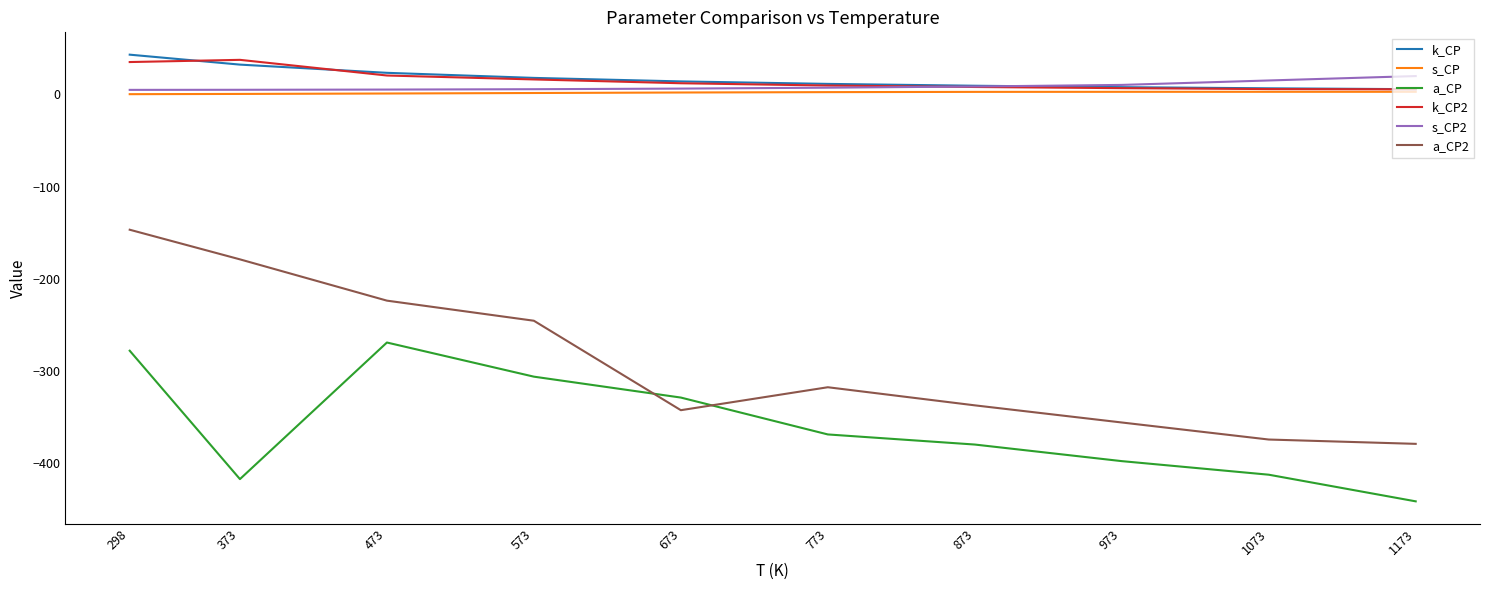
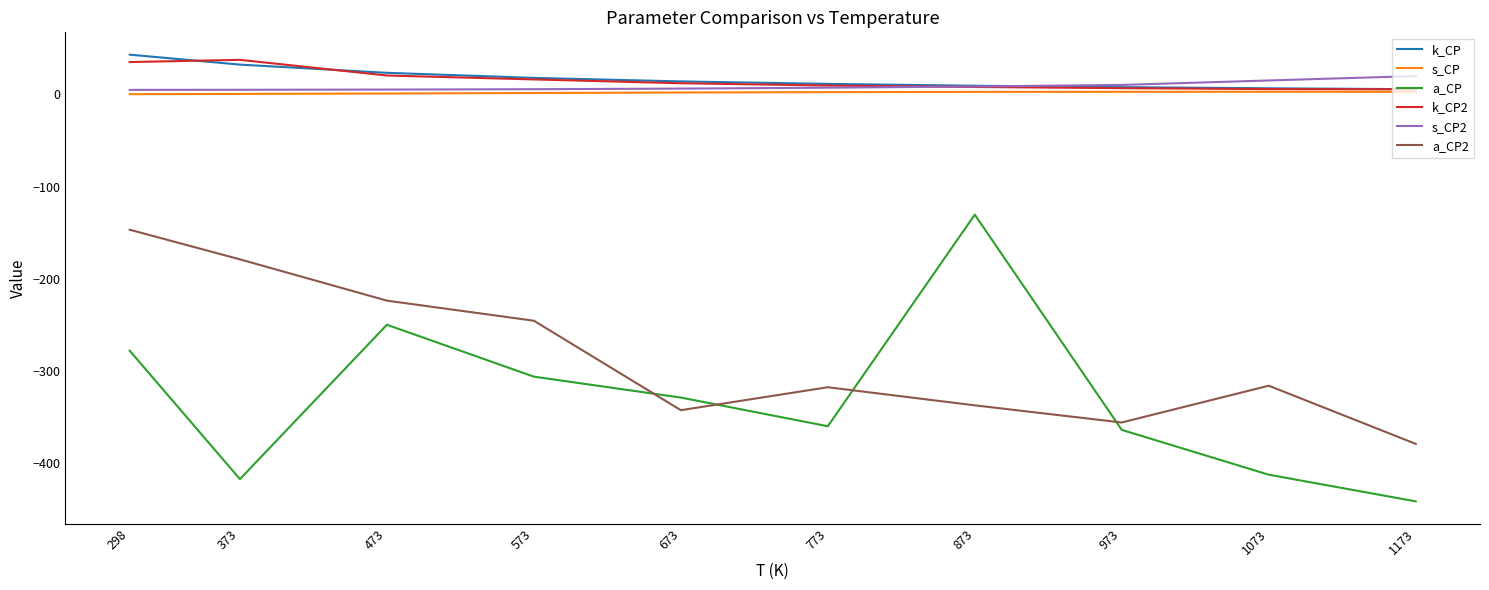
a_CP, 473: -270 -> -250
a_CP, 773: -370 -> -360
a_CP, 873: -380 -> -130
a_CP, 973: -400 -> -360
a_CP2, 1073: -370 -> -320
